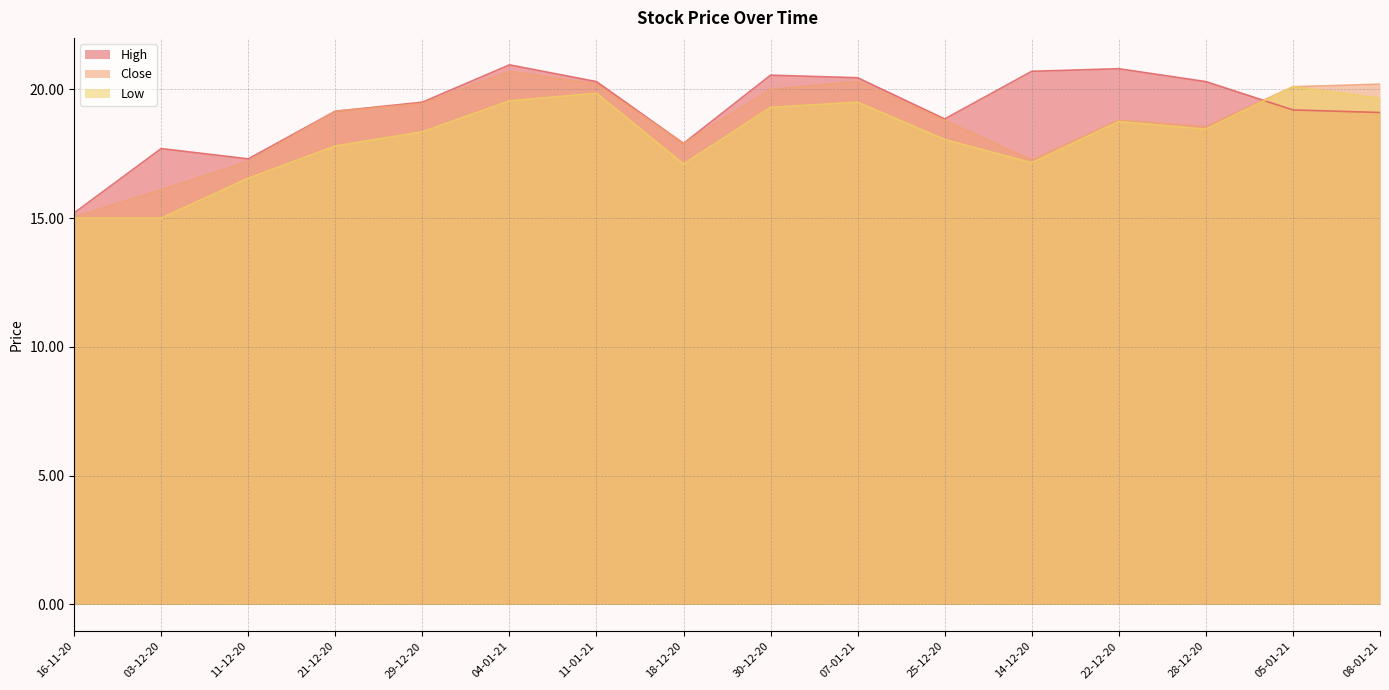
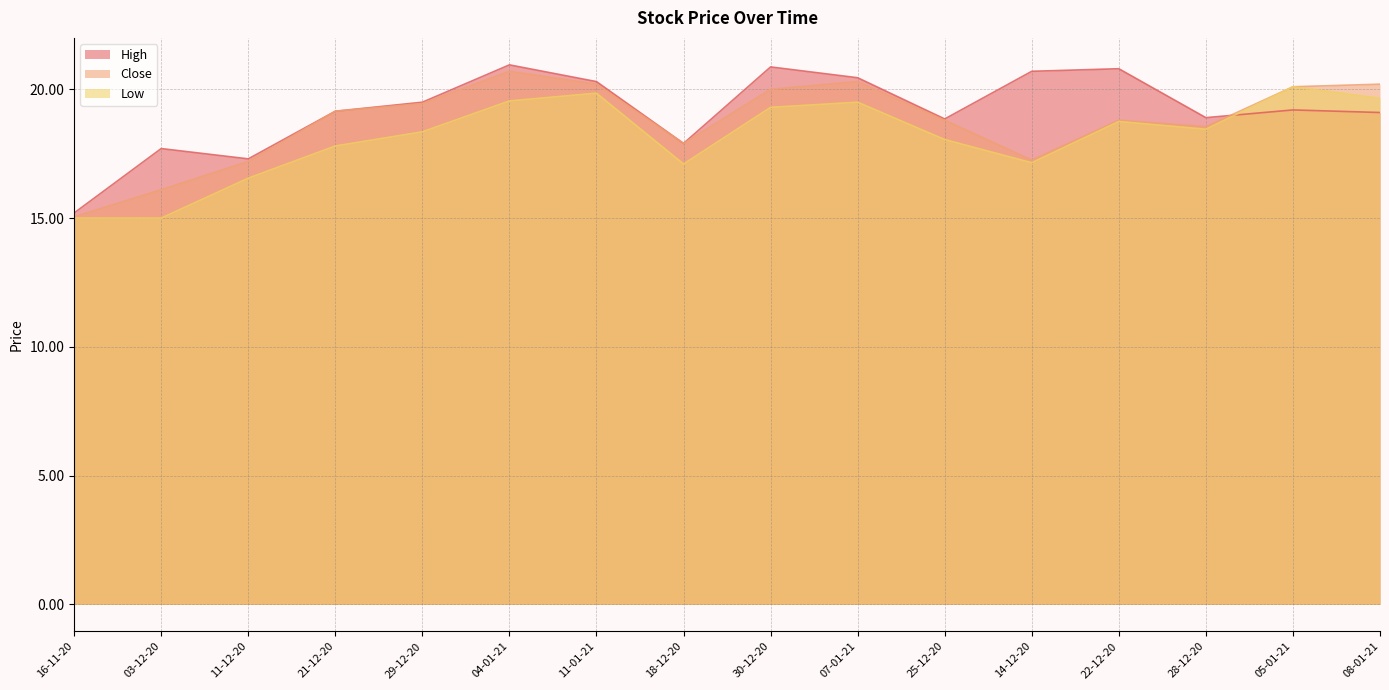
High, 30-12-20: 20.6 -> 20.9
High, 28-12-20: 20.3 -> 18.9
